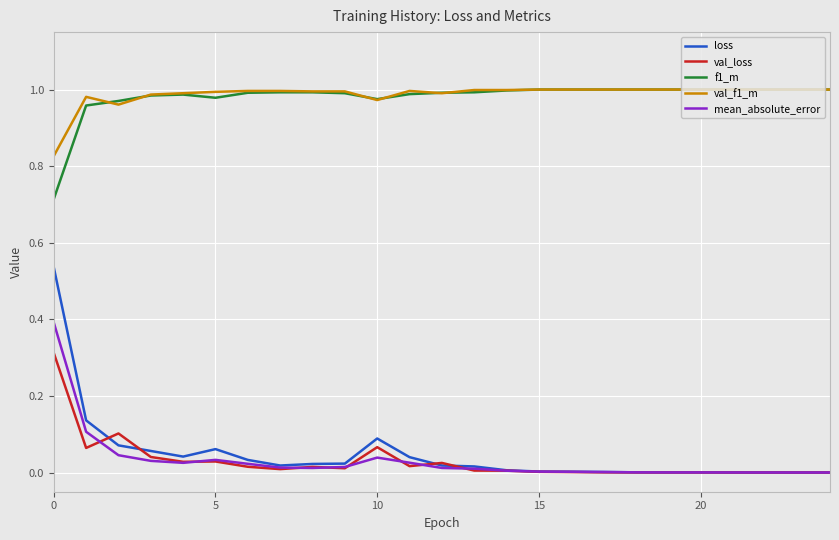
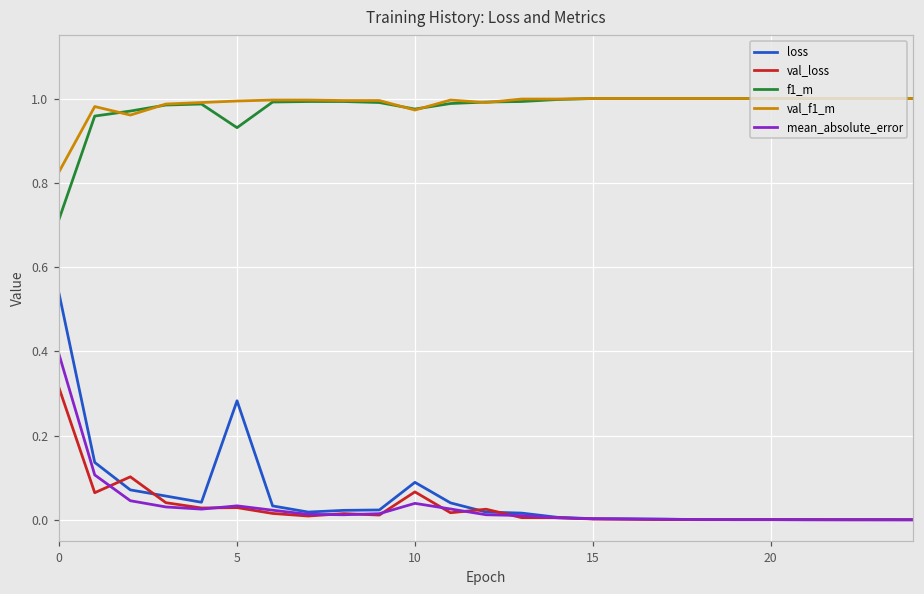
loss, 5: 0.06 -> 0.28
f1_m, 5: 0.98 -> 0.93
